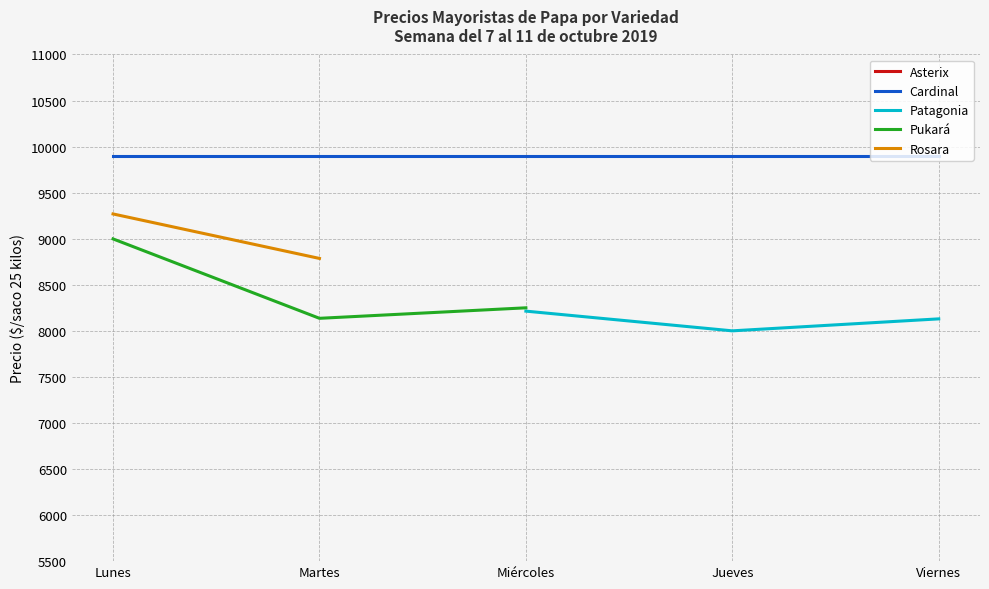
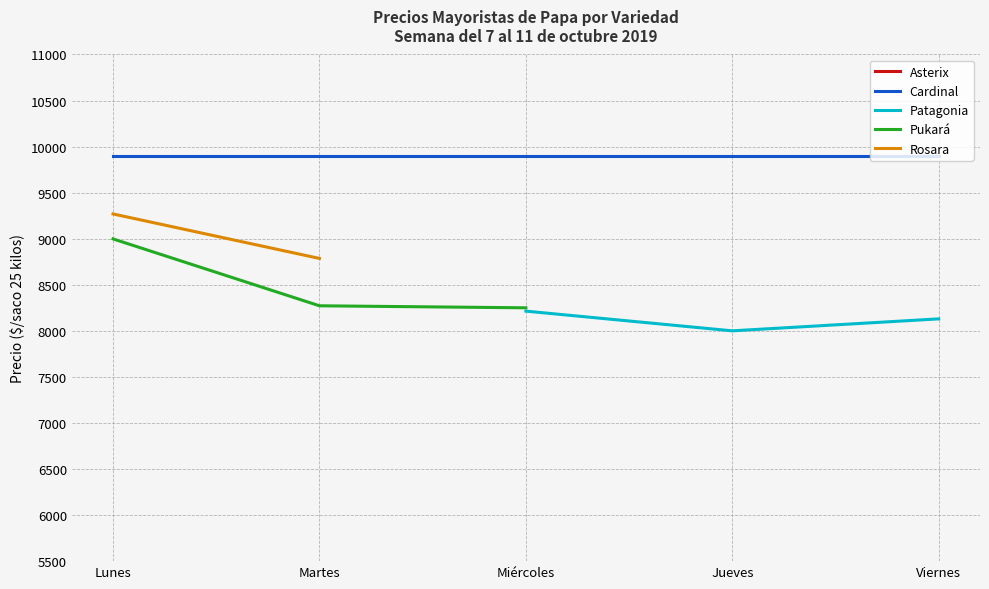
Pukará, Martes: 8100 -> 8300
